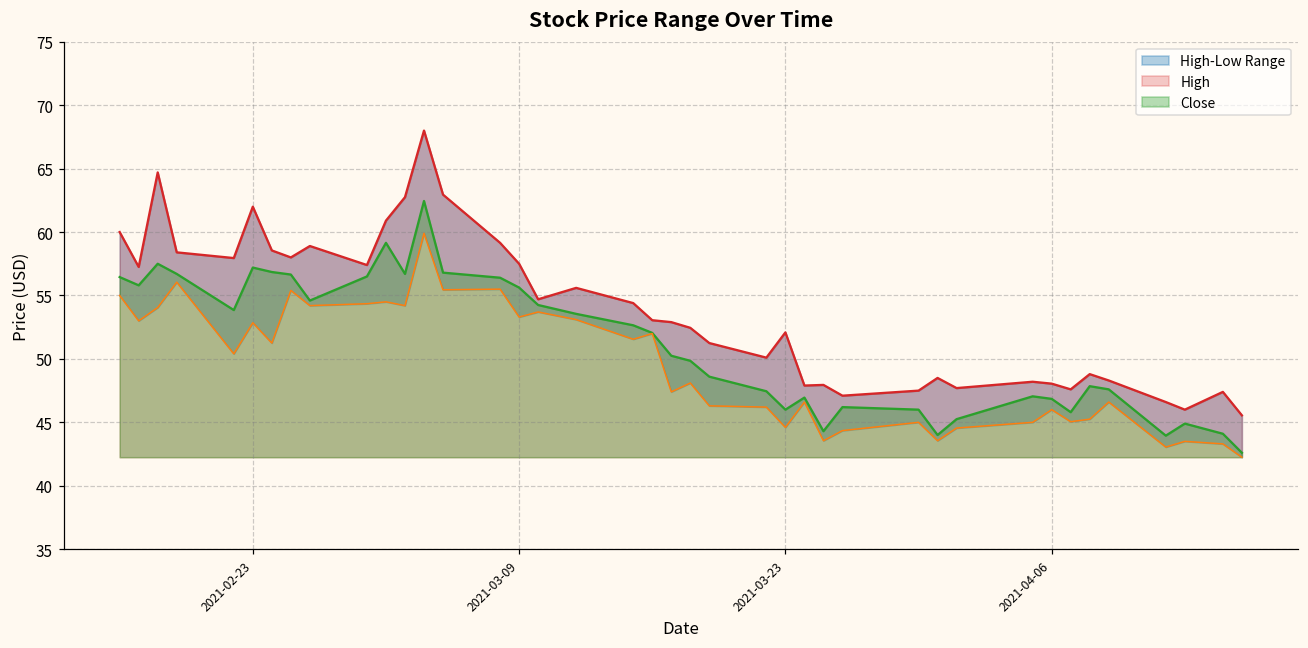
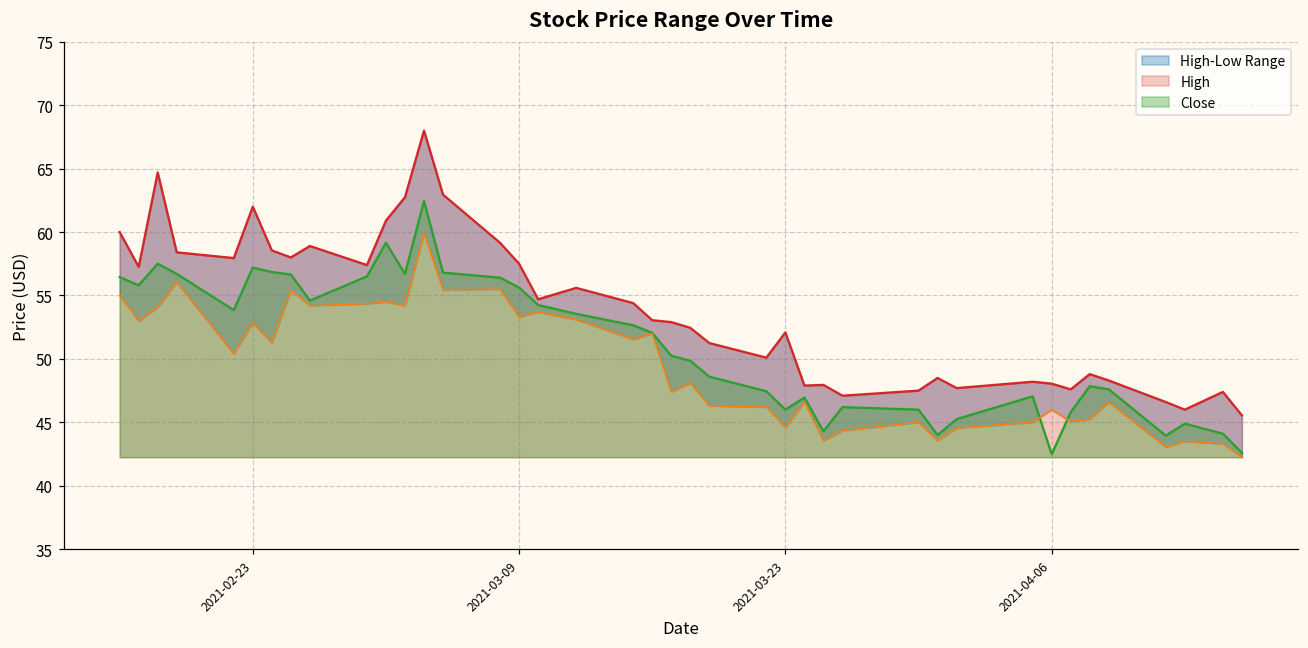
Close, 2021-04-06: 46.8 -> 42.5
